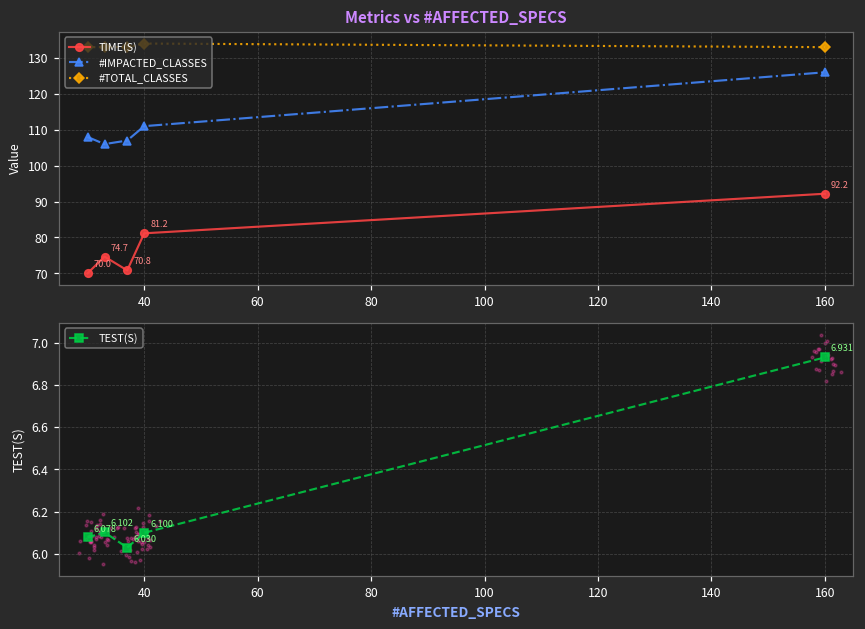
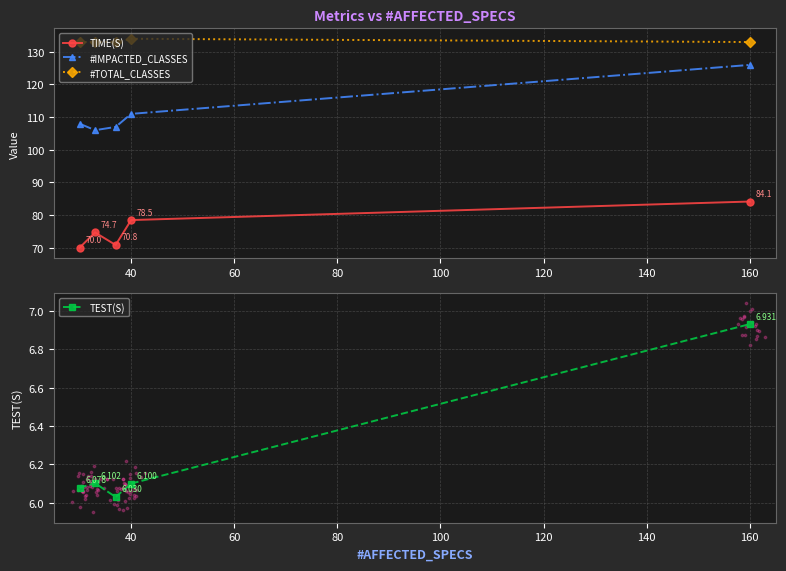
Metrics vs #AFFECTED_SPECS, TIME(S), 40: 81.2 -> 78.5
Metrics vs #AFFECTED_SPECS, TIME(S), 160: 92.2 -> 84.1
